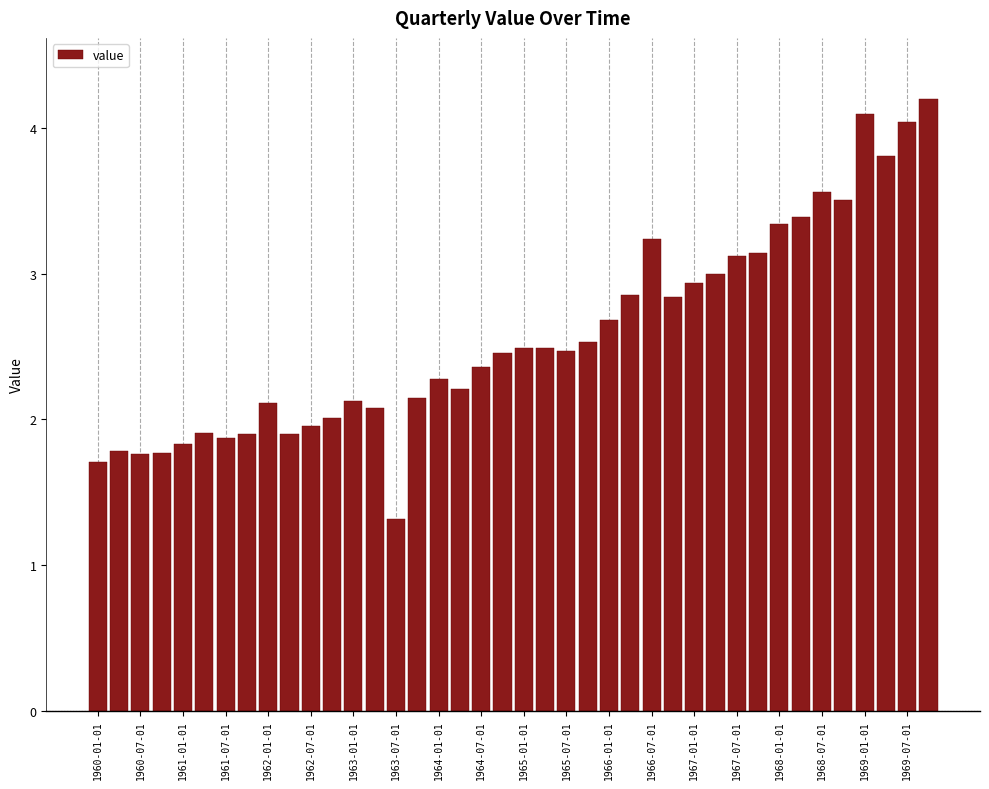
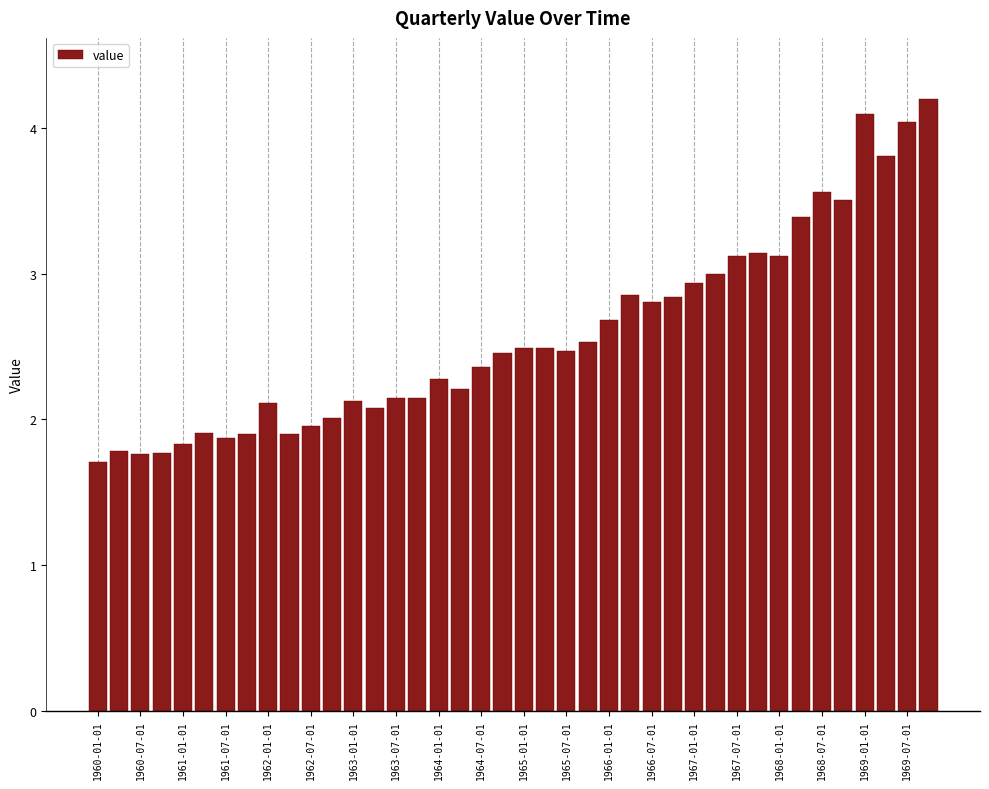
1963-07-01: 1.31 -> 2.14
1966-07-01: 3.24 -> 2.80
1968-01-01: 3.34 -> 3.12
